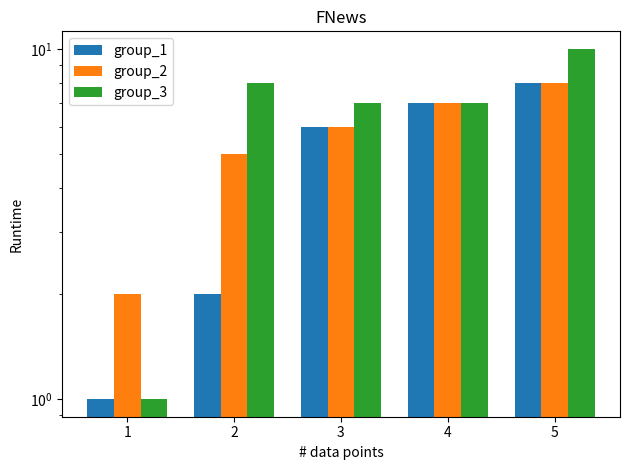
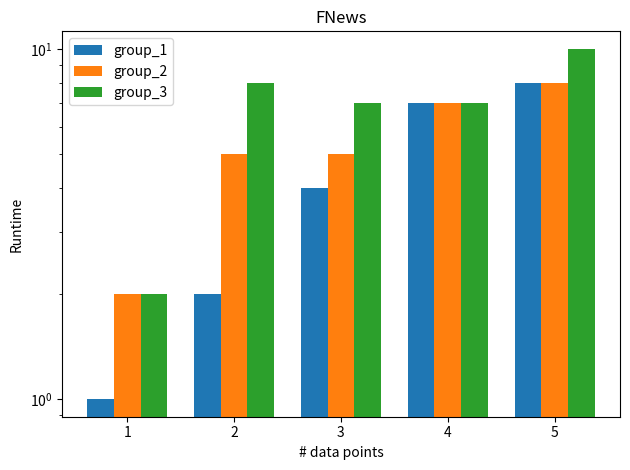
group_3, 1: 1 -> 2
group_1, 3: 6 -> 4
group_2, 3: 6 -> 5
